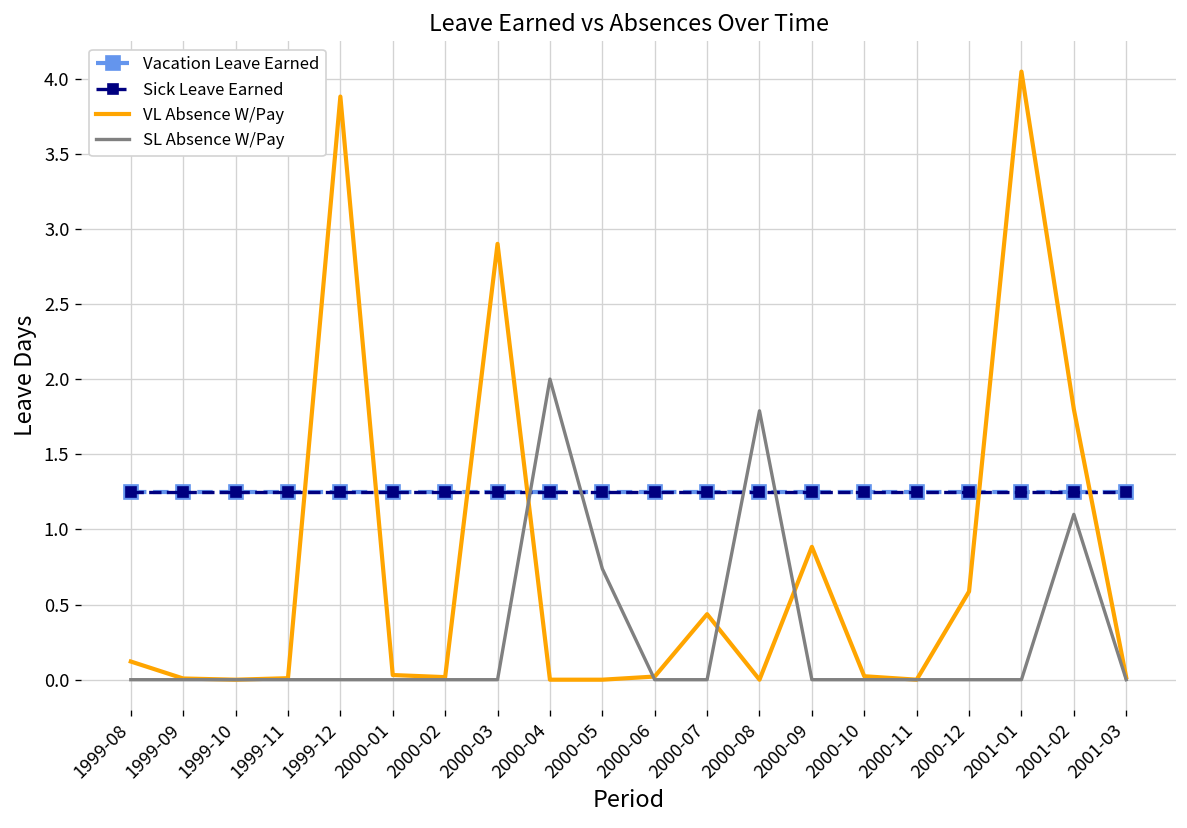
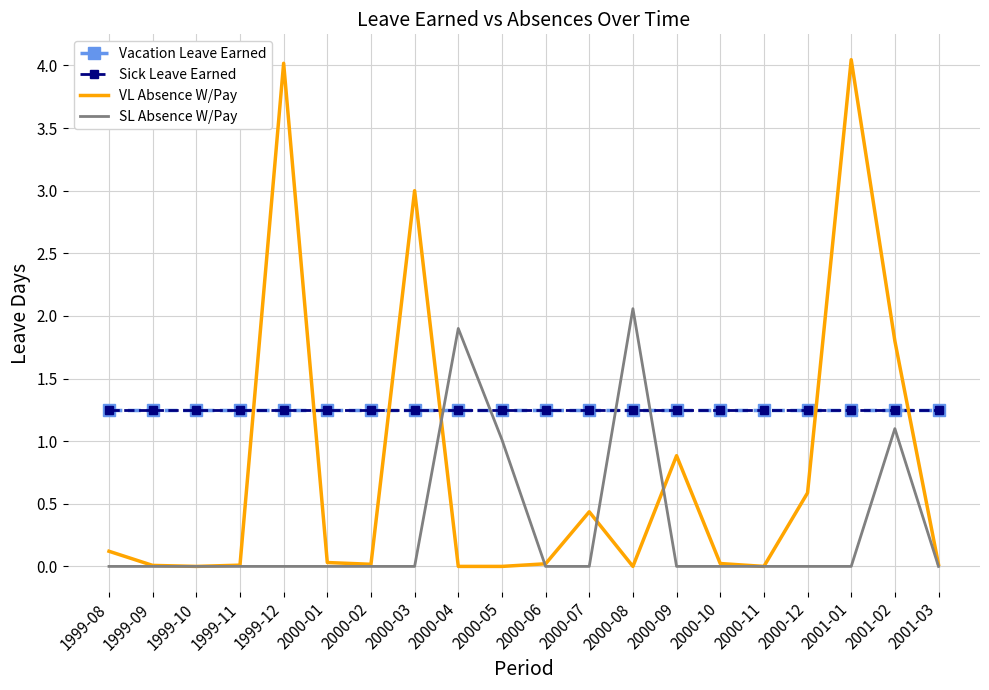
VL Absence W/Pay, 1999-12: 3.88 -> 4.02
VL Absence W/Pay, 2000-03: 2.9 -> 3.0
SL Absence W/Pay, 2000-04: 2.0 -> 1.9
SL Absence W/Pay, 2000-05: 0.74 -> 1.01
SL Absence W/Pay, 2000-08: 1.79 -> 2.06
